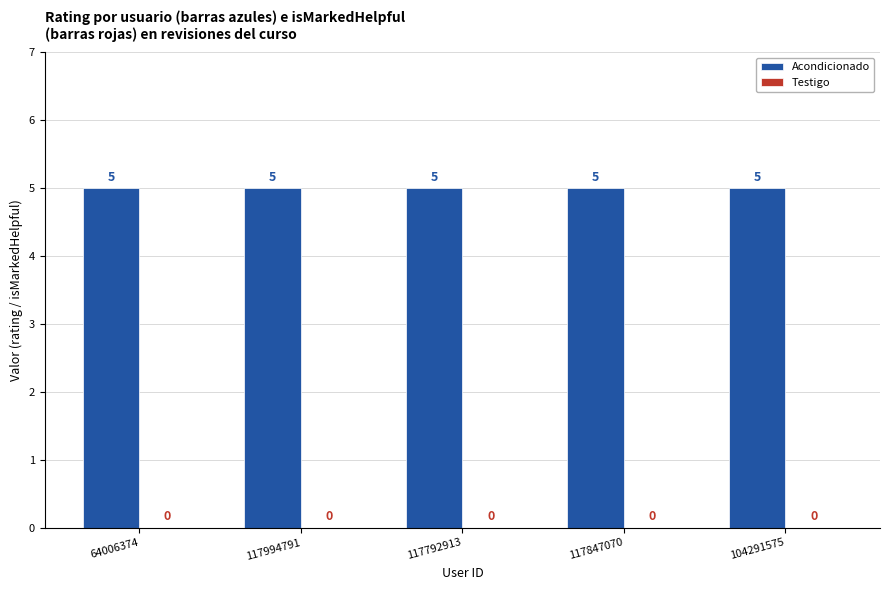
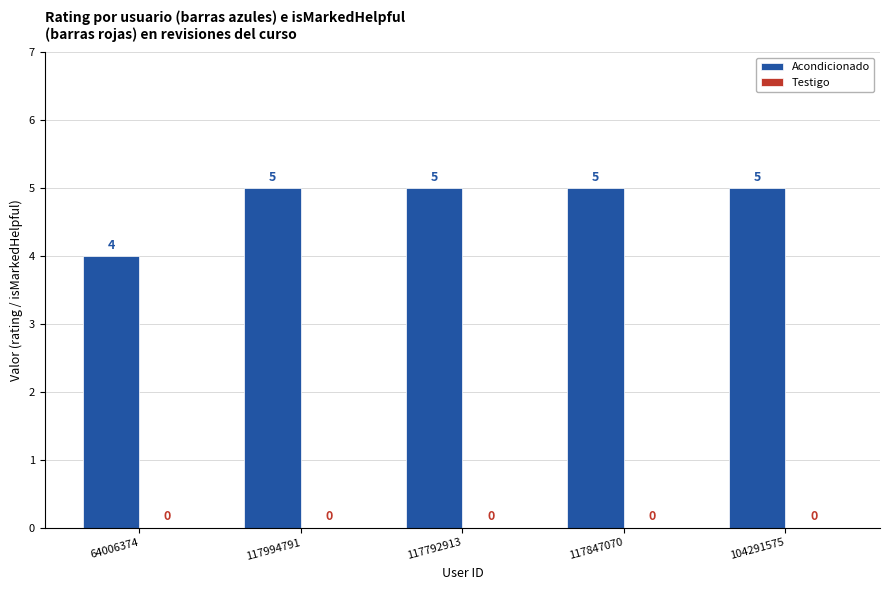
Acondicionado, 64006374: 5 -> 4
